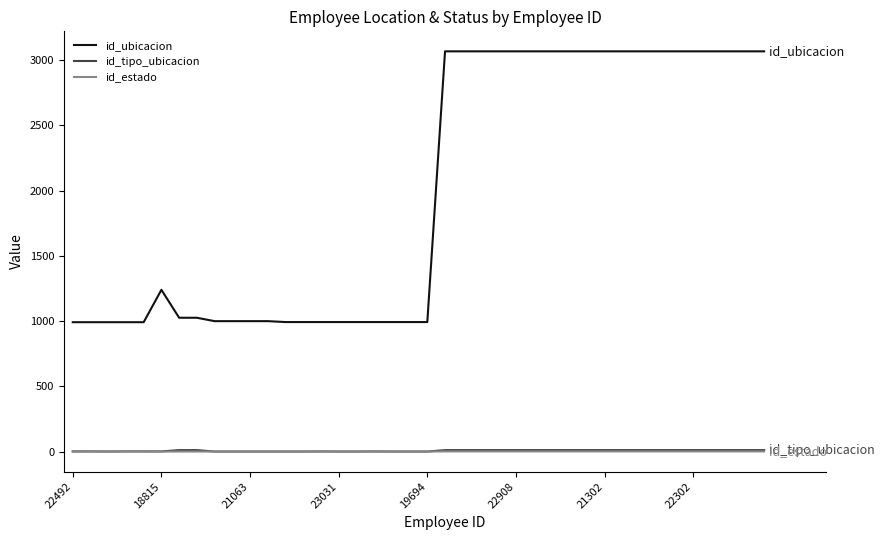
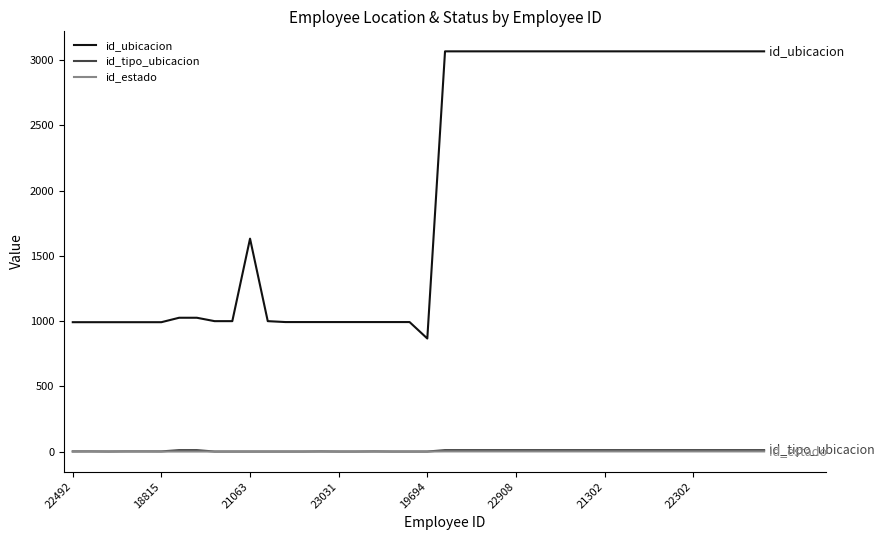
id_ubicacion, 18815: 1240 -> 990
id_ubicacion, 21063: 1000 -> 1630
id_ubicacion, 19694: 990 -> 870
